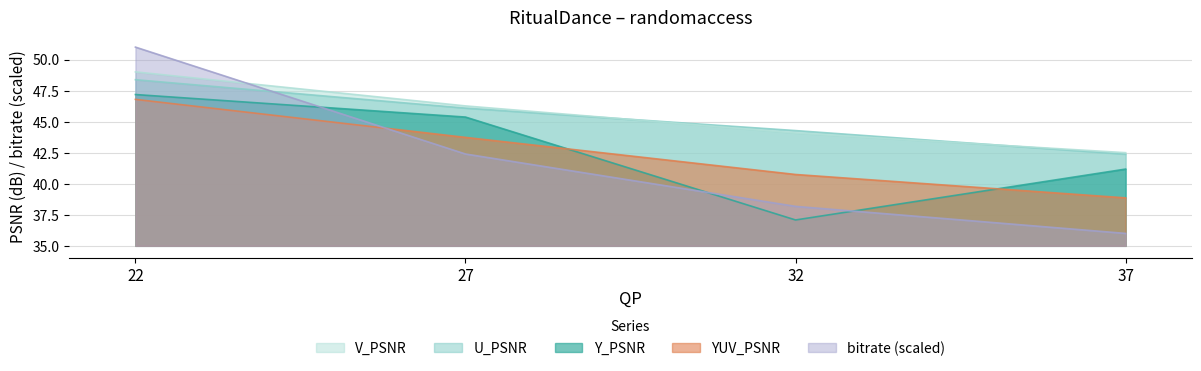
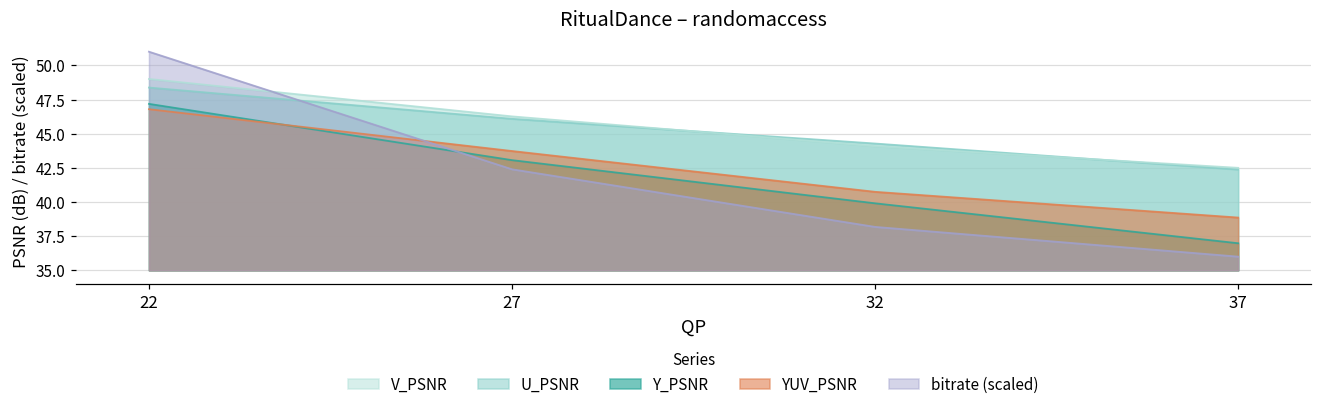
Y_PSNR, 27: 45.4 -> 43.1
Y_PSNR, 32: 37.1 -> 39.9
Y_PSNR, 37: 41.2 -> 37.0
